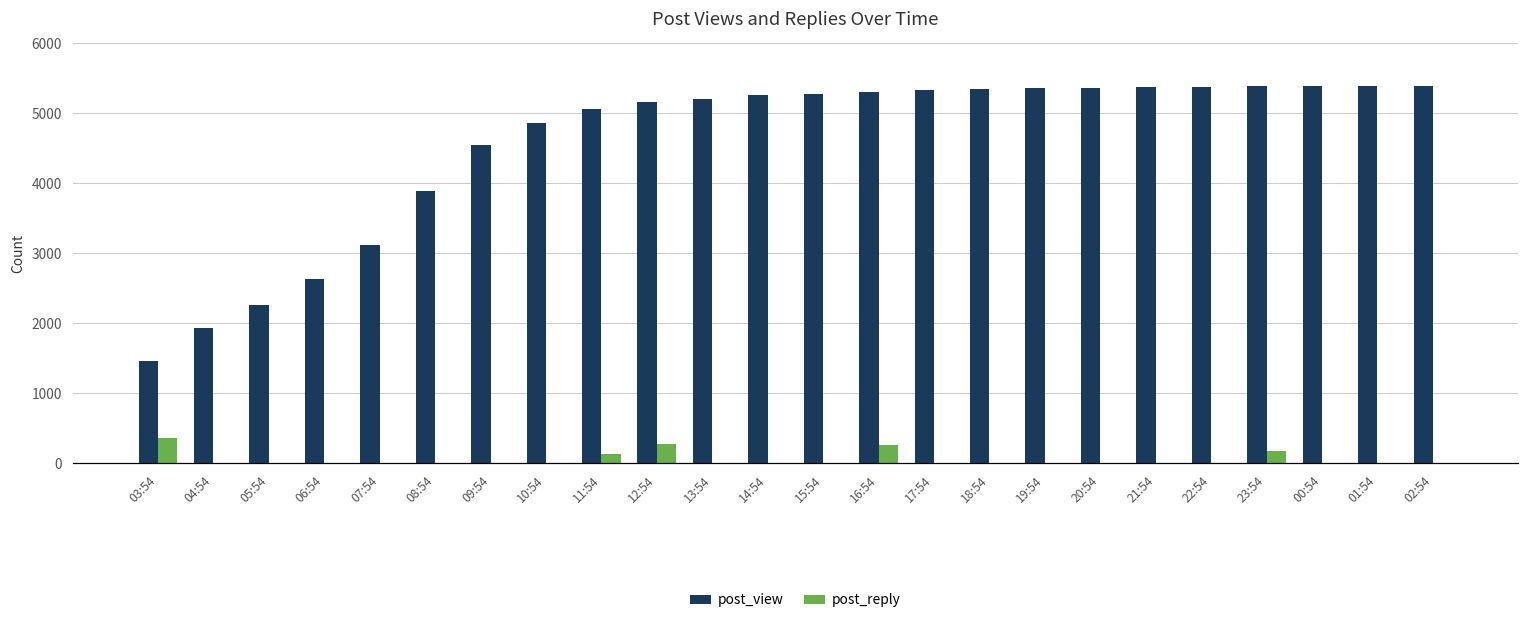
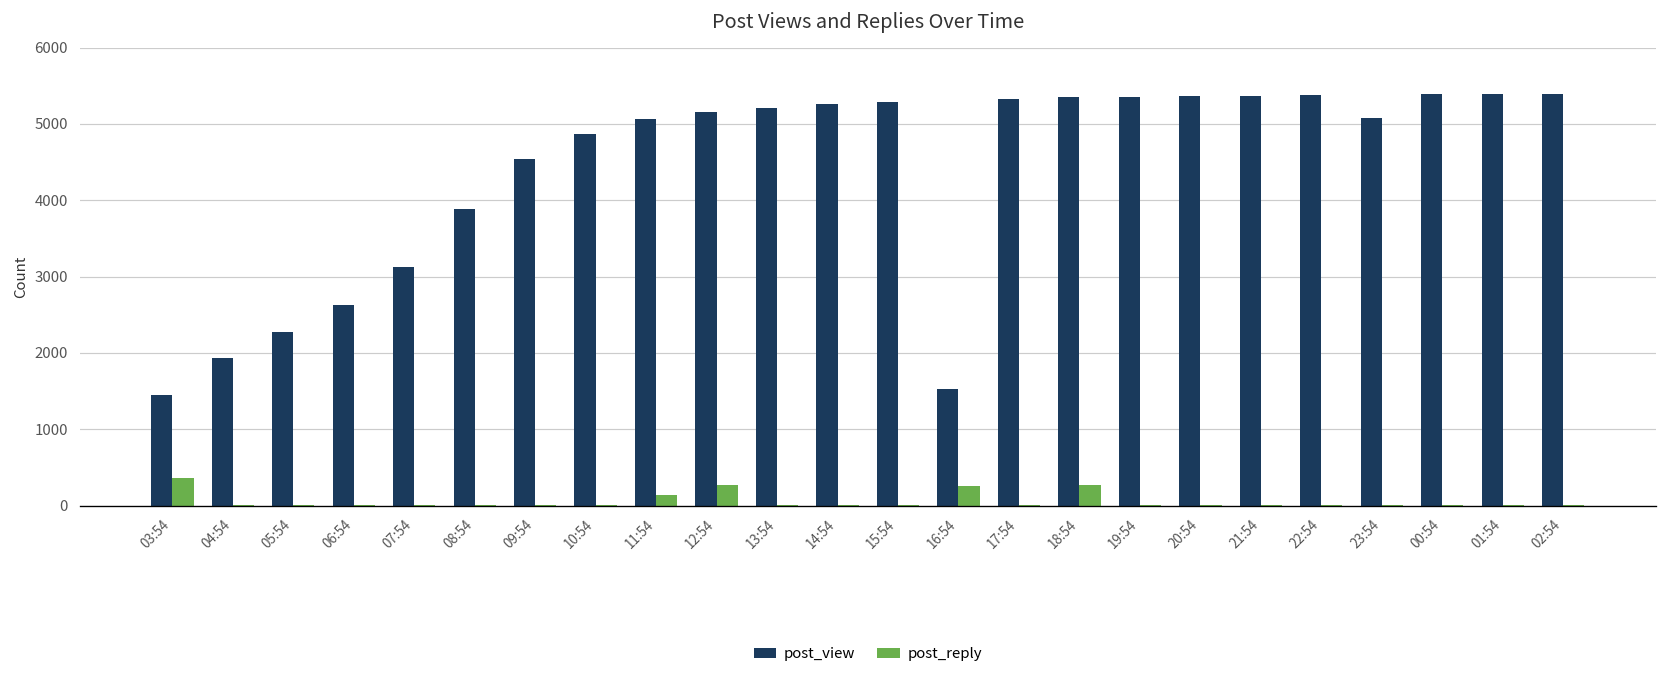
post_view, 16:54: 5300 -> 1500
post_reply, 18:54: 0 -> 300
post_view, 23:54: 5400 -> 5100
post_reply, 23:54: 200 -> 0
